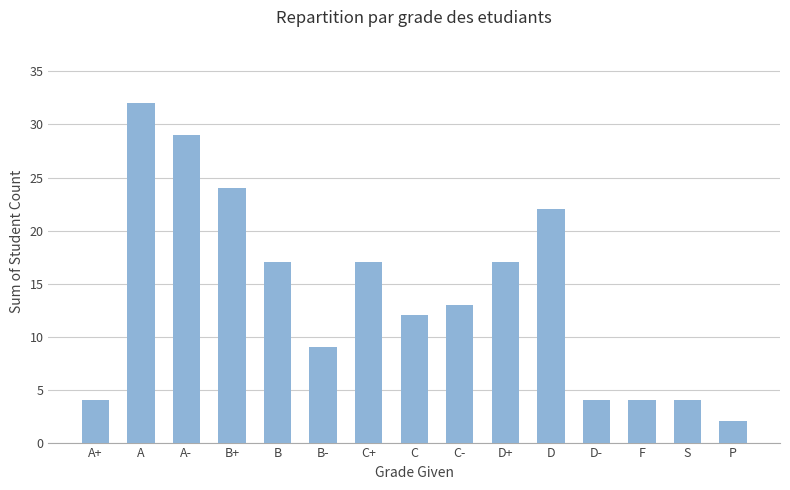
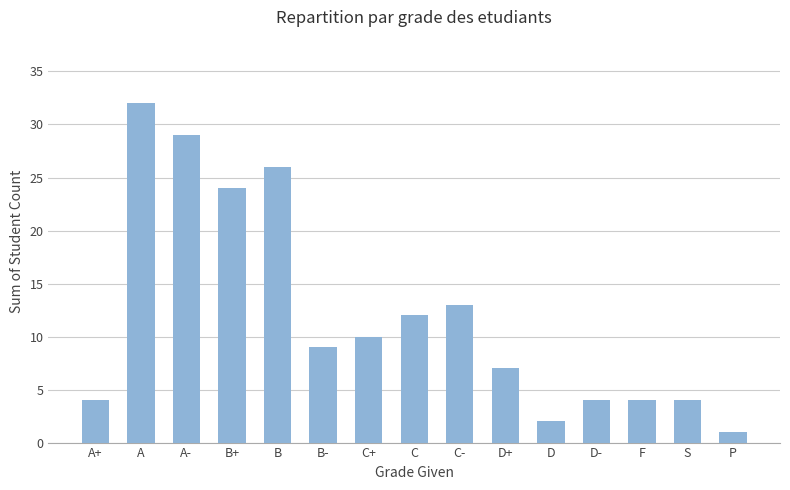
B: 17 -> 26
C+: 17 -> 10
D+: 17 -> 7
D: 22 -> 2
P: 2 -> 1
